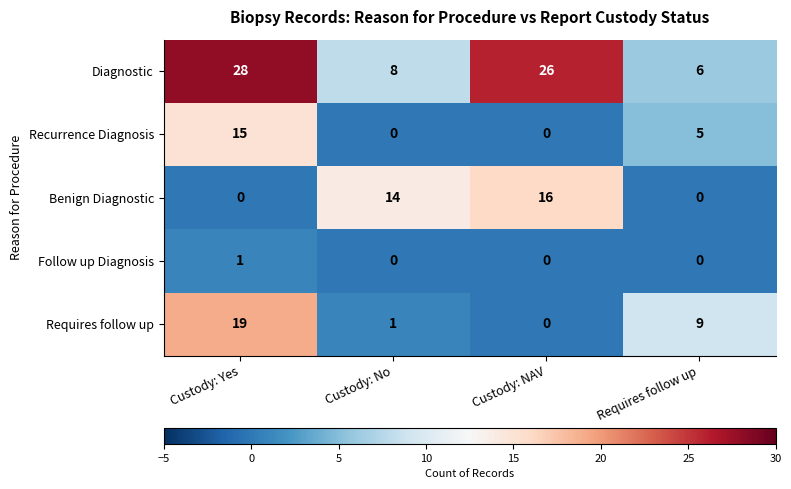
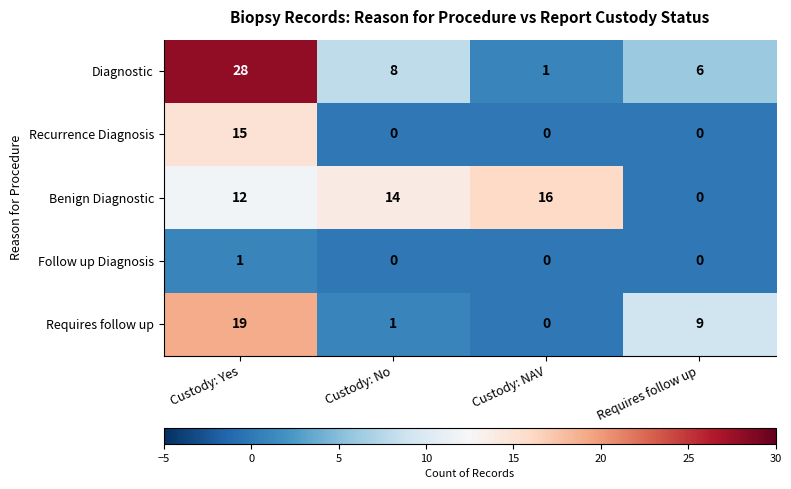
Diagnostic, Custody: NAV: 26 -> 1
Recurrence Diagnosis, Requires follow up: 5 -> 0
Benign Diagnostic, Custody: Yes: 0 -> 12
